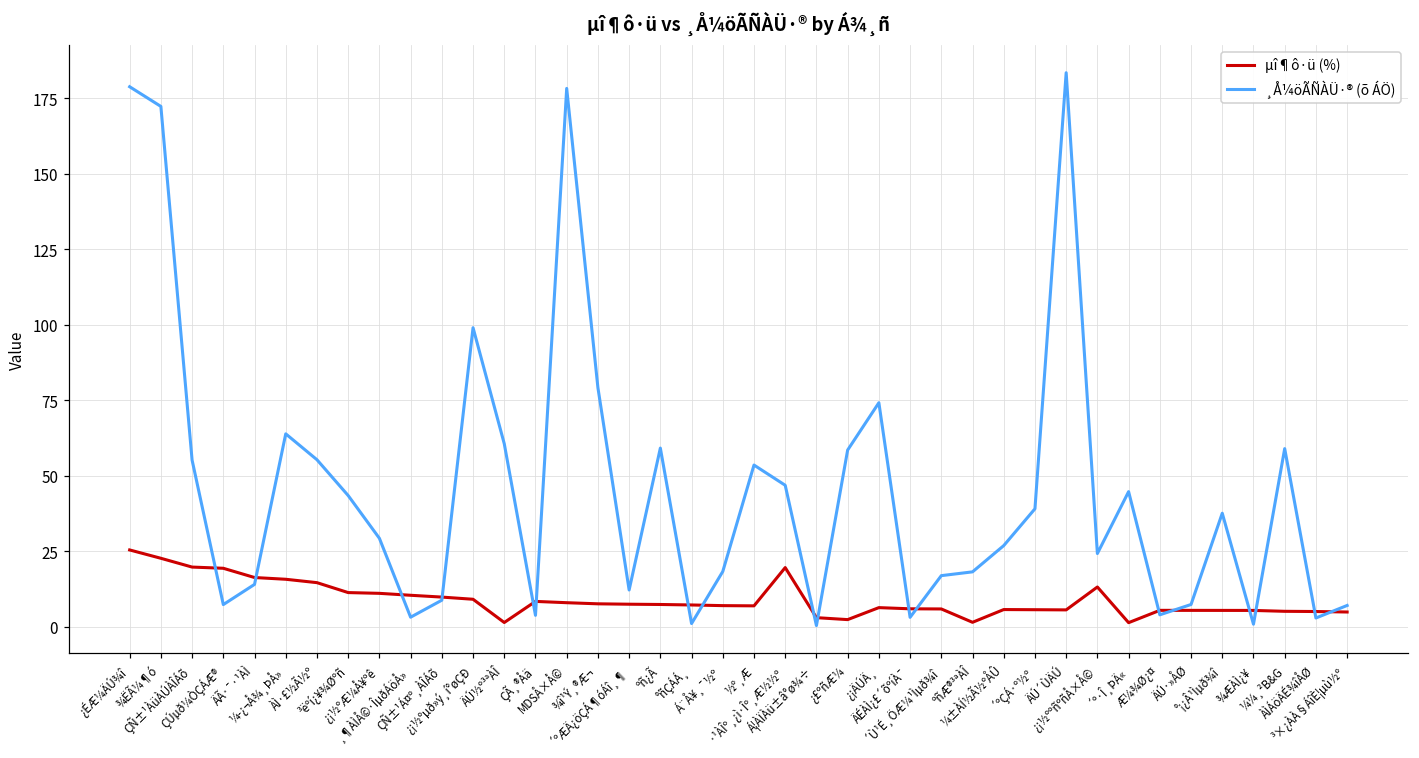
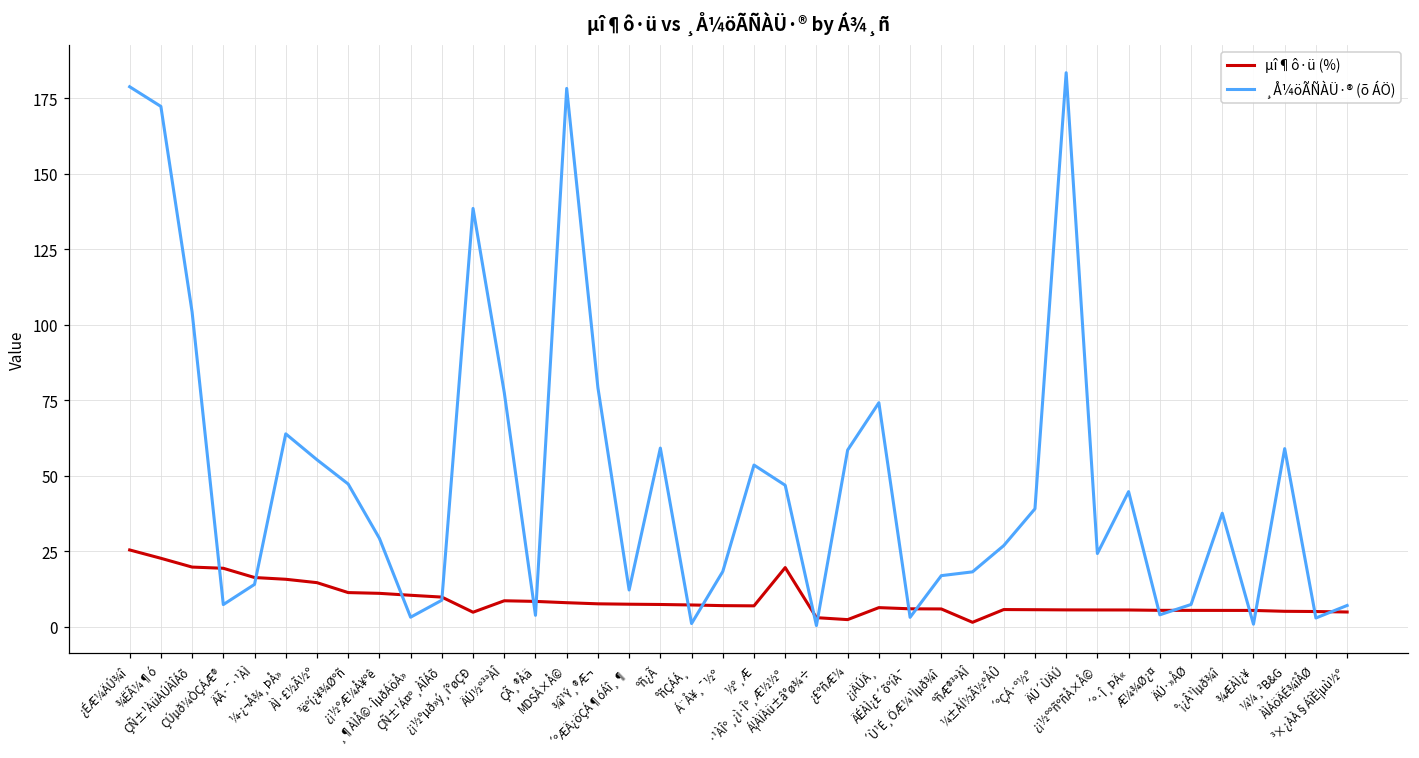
¸Å¼öÃÑÀÜ·® (õ ÁÖ), ÇÑ±¹ÀüÀÚÀÎÁõ: 55 -> 104
¸Å¼öÃÑÀÜ·® (õ ÁÖ), ³ëºí¿¥¾Øºñ: 43 -> 47
µî¶ô·ü (%), ¿¡½ºµð»ý¸í°øÇÐ: 9 -> 5
¸Å¼öÃÑÀÜ·® (õ ÁÖ), ¿¡½ºµð»ý¸í°øÇÐ: 99 -> 139
µî¶ô·ü (%), ÄÚ½º³ªÀÎ: 1 -> 9
¸Å¼öÃÑÀÜ·® (õ ÁÖ), ÄÚ½º³ªÀÎ: 61 -> 78
µî¶ô·ü (%), ¿¡½ººñºñÅ×Å©: 13 -> 6
µî¶ô·ü (%), ´º·Î¸ÞÄ«: 1 -> 6
